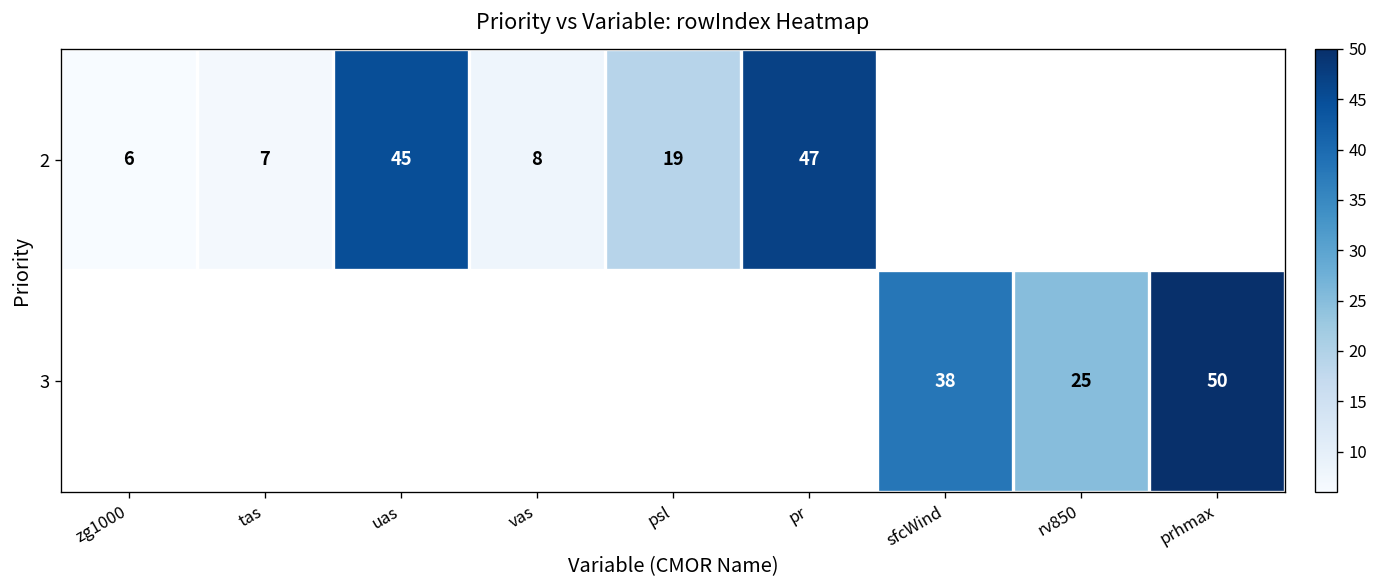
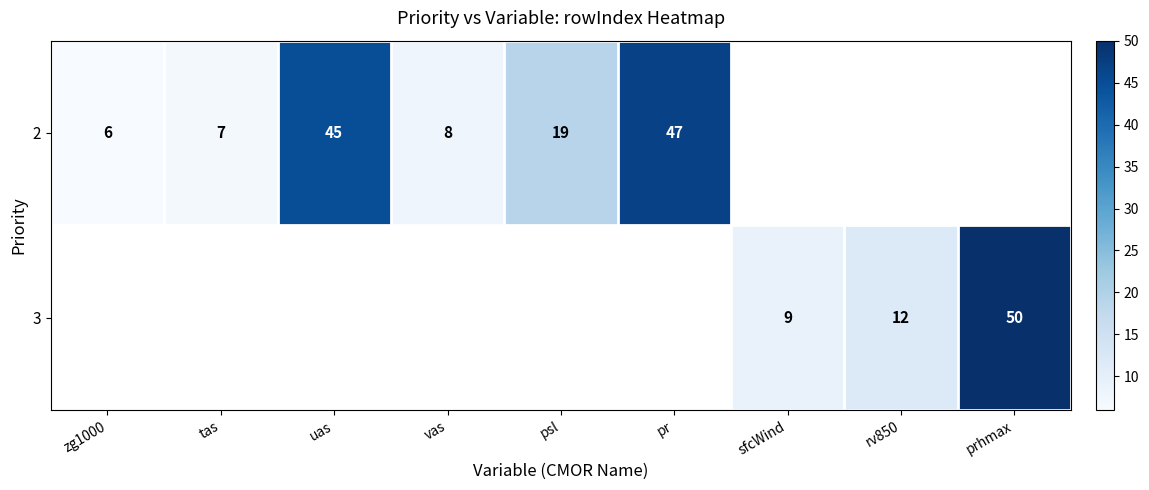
3, sfcWind: 38 -> 9
3, rv850: 25 -> 12
